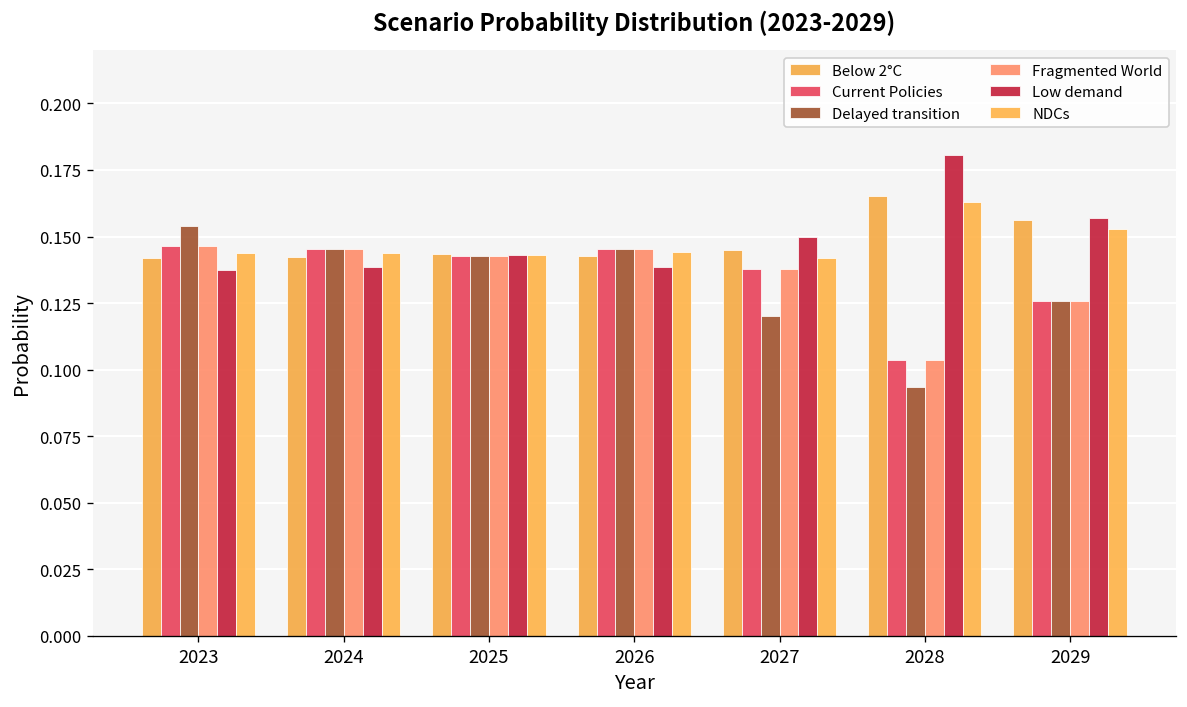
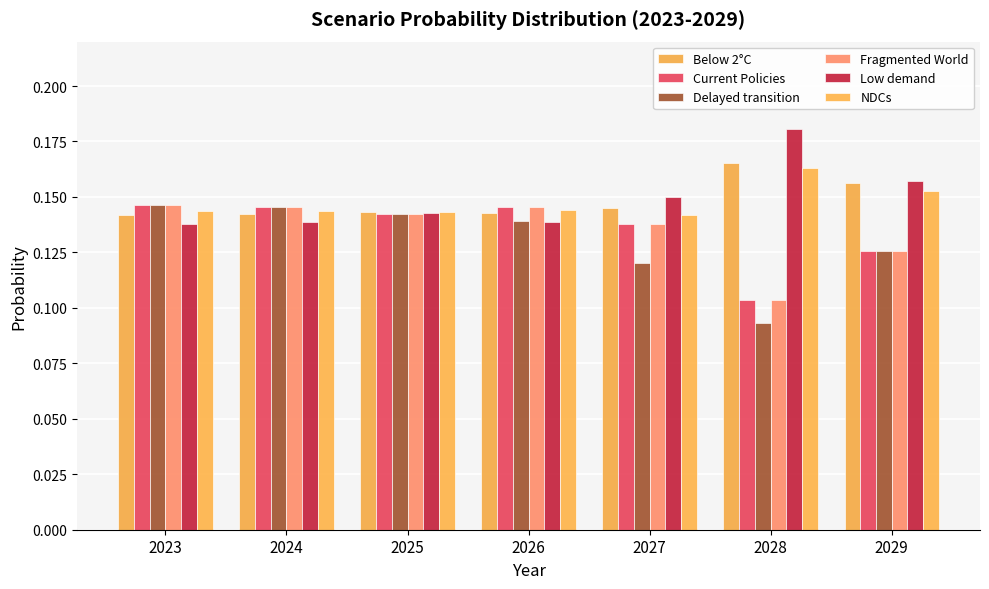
Delayed transition, 2023: 0.154 -> 0.146
Delayed transition, 2026: 0.145 -> 0.139
